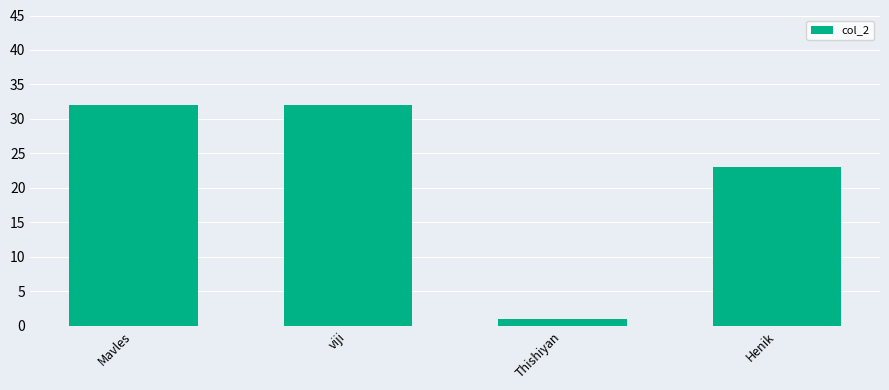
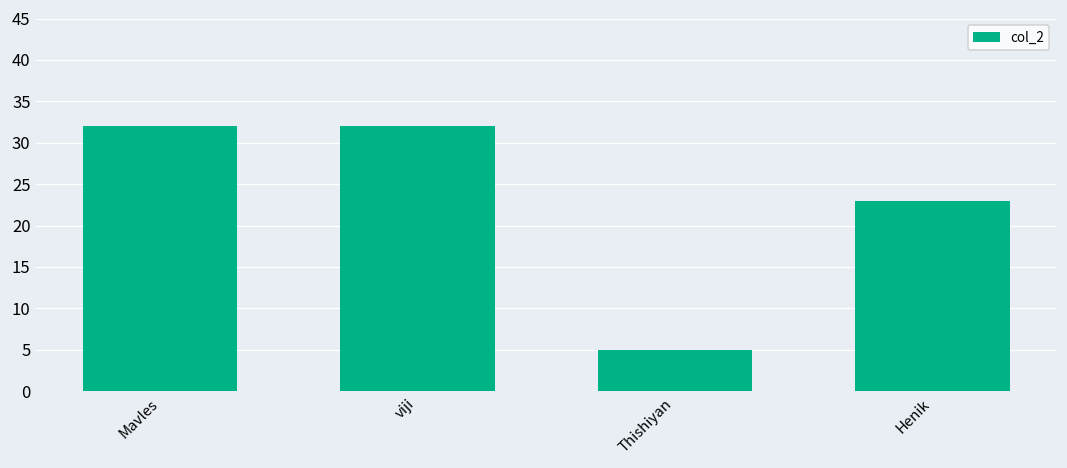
Thishiyan: 1 -> 5
